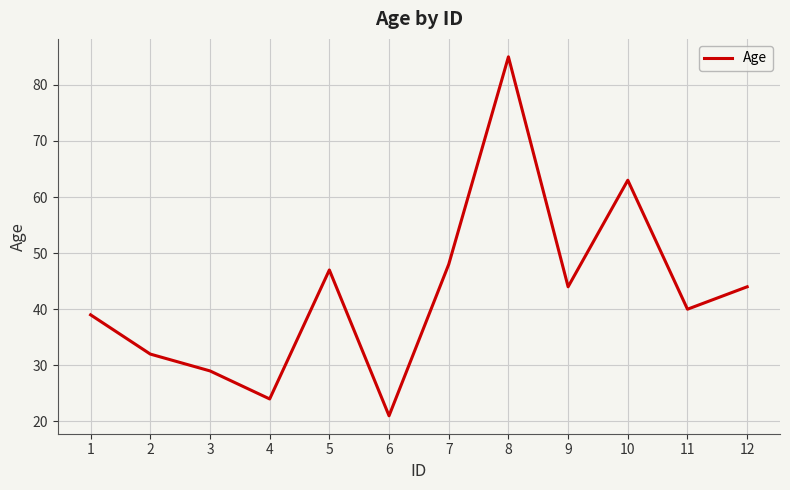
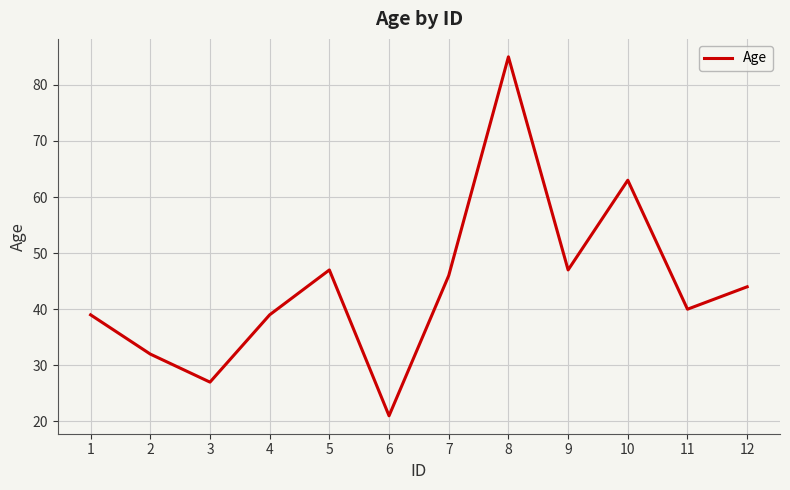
3: 29 -> 27
4: 24 -> 39
7: 48 -> 46
9: 44 -> 47
